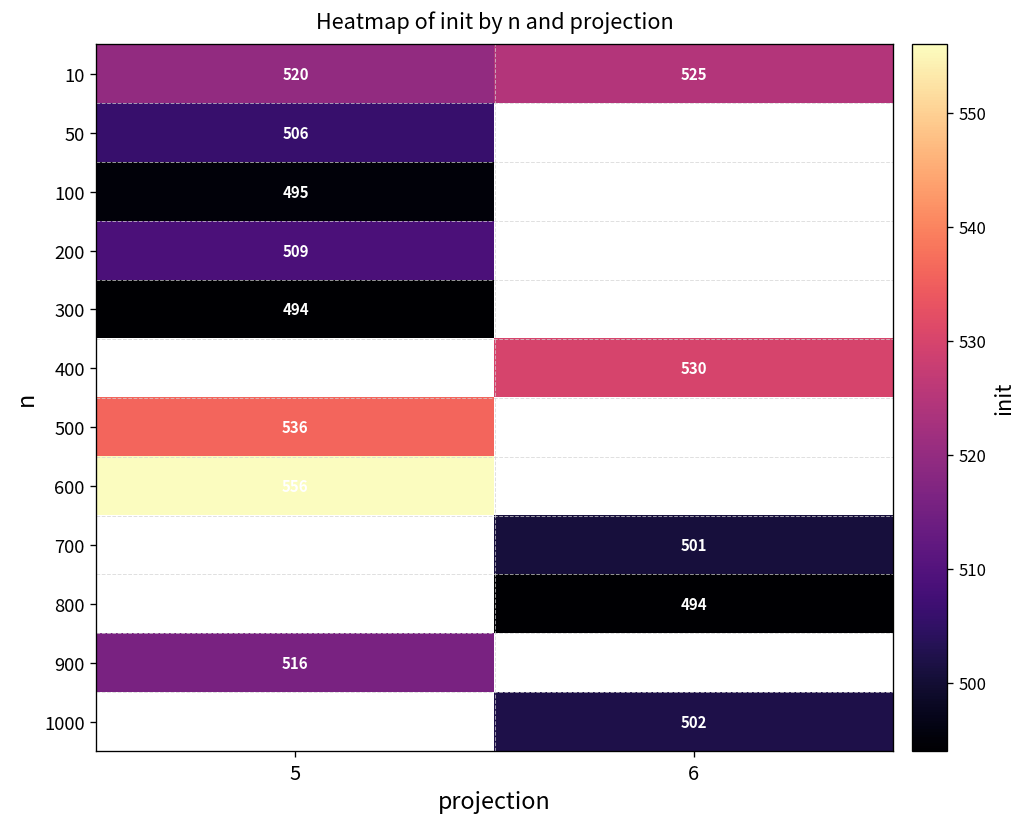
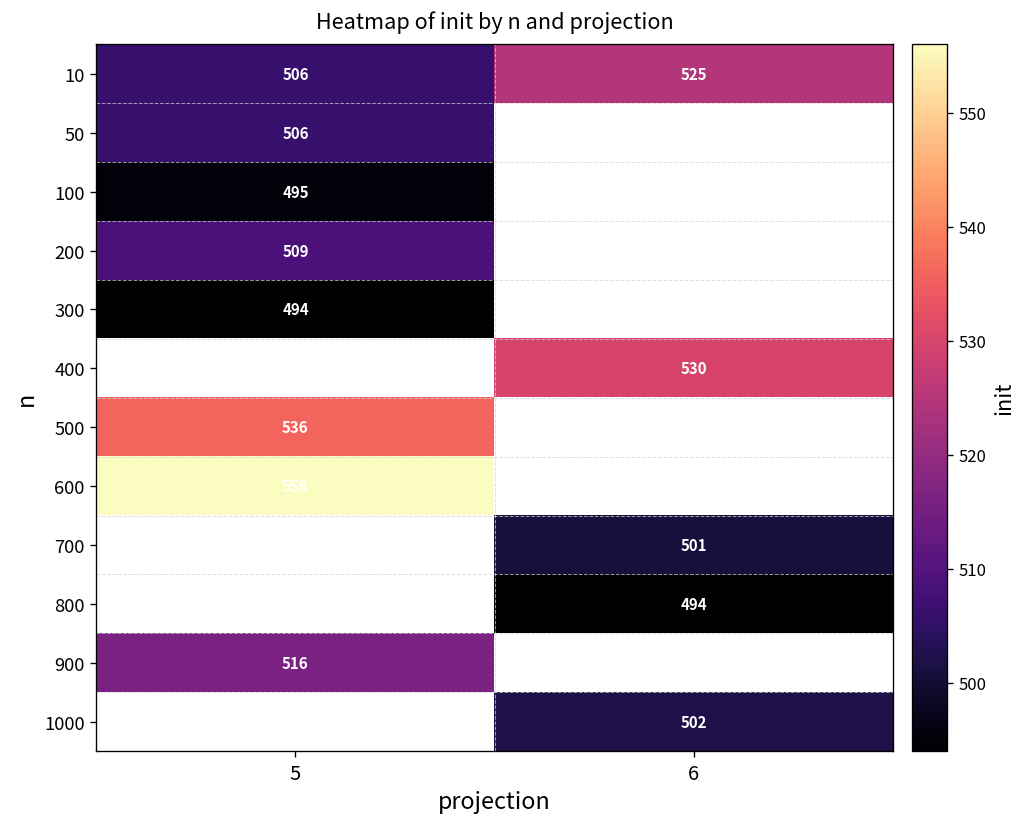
10, 5: 520 -> 506
